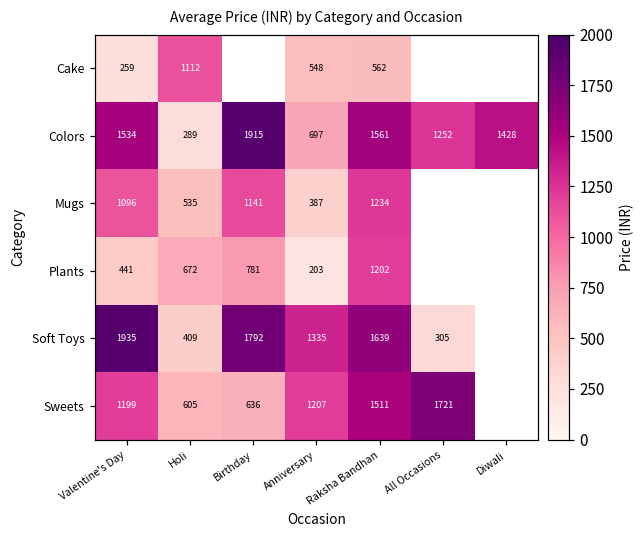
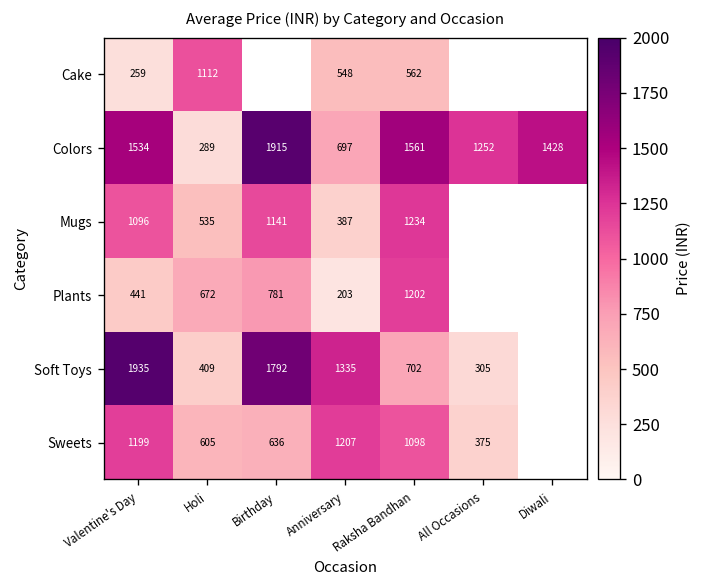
Soft Toys, Raksha Bandhan: 1639 -> 702
Sweets, Raksha Bandhan: 1511 -> 1098
Sweets, All Occasions: 1721 -> 375
